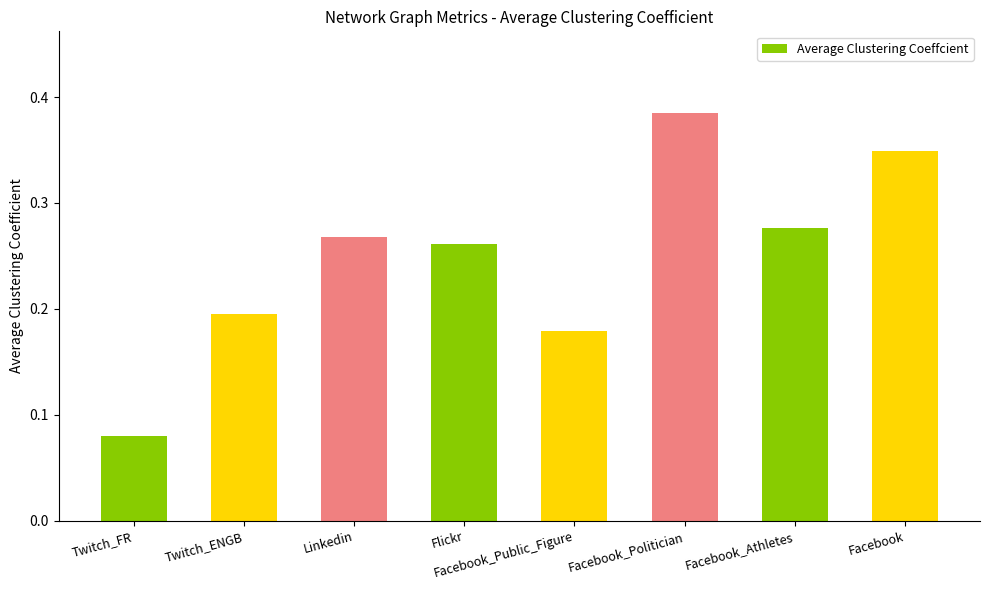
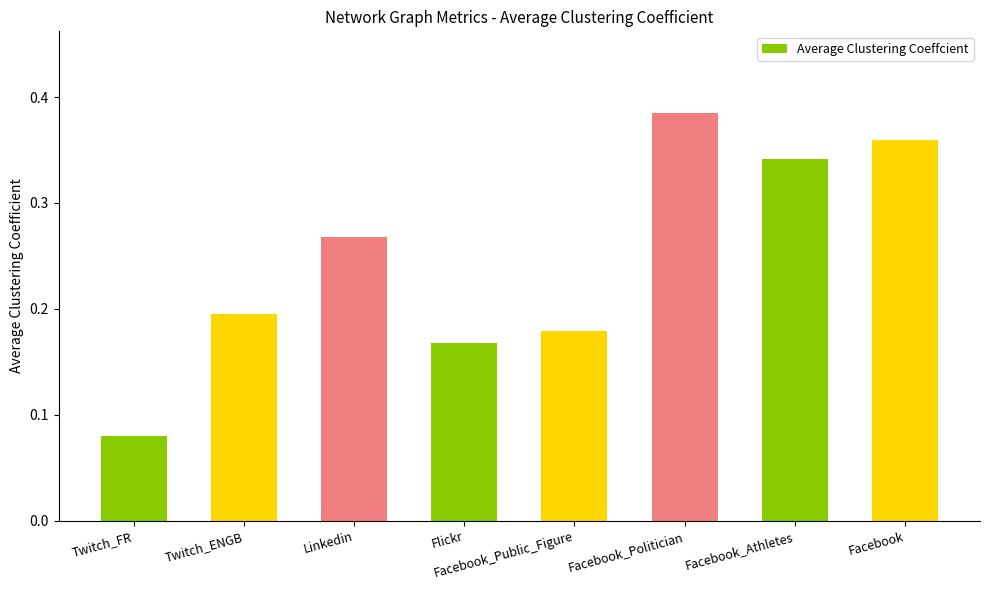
Flickr: 0.261 -> 0.168
Facebook_Athletes: 0.276 -> 0.341
Facebook: 0.349 -> 0.360
